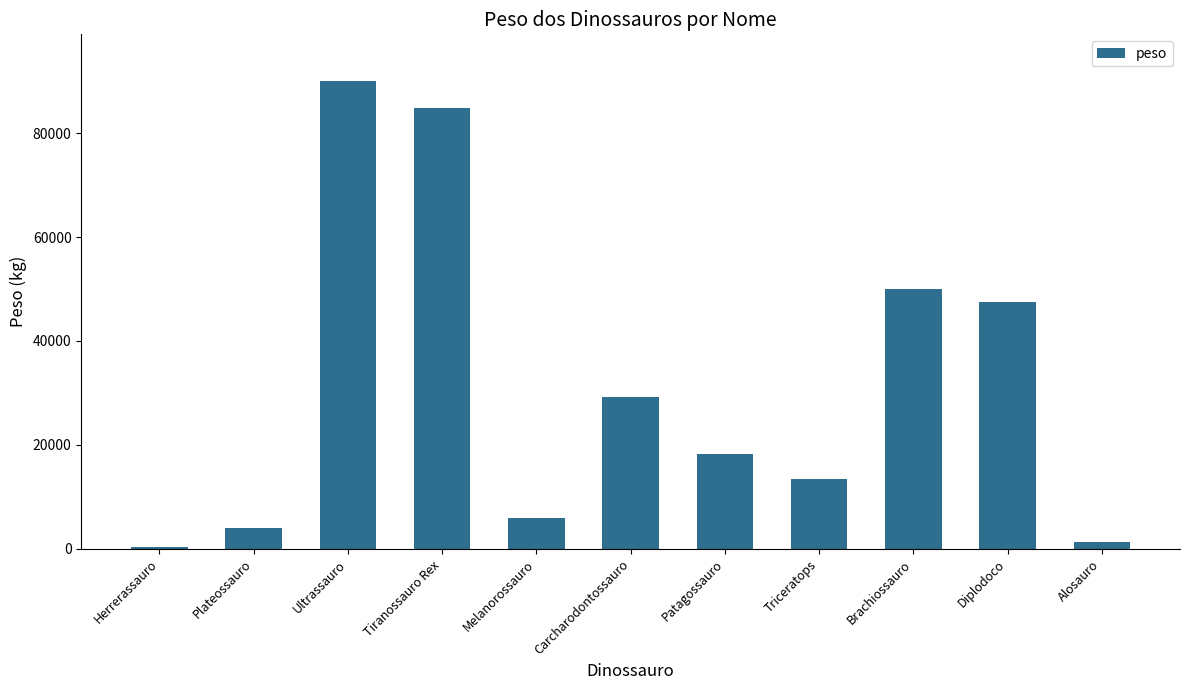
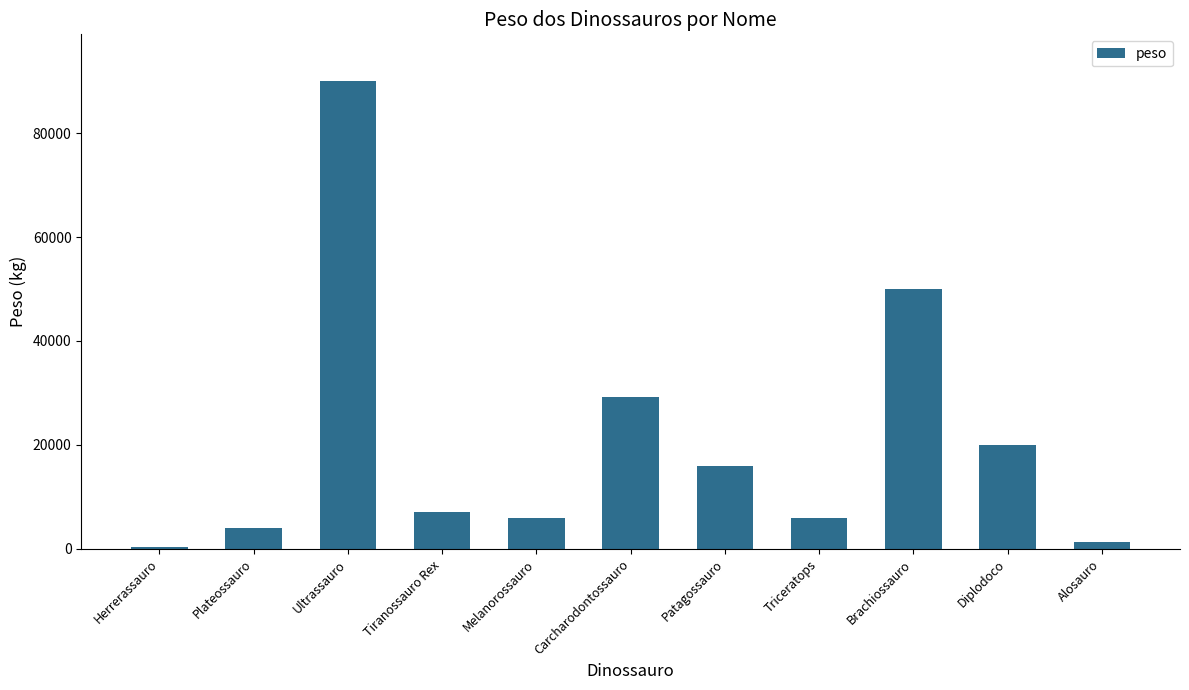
Tiranossauro Rex: 85000 -> 7000
Patagossauro: 18000 -> 16000
Triceratops: 13000 -> 6000
Diplodoco: 47000 -> 20000
